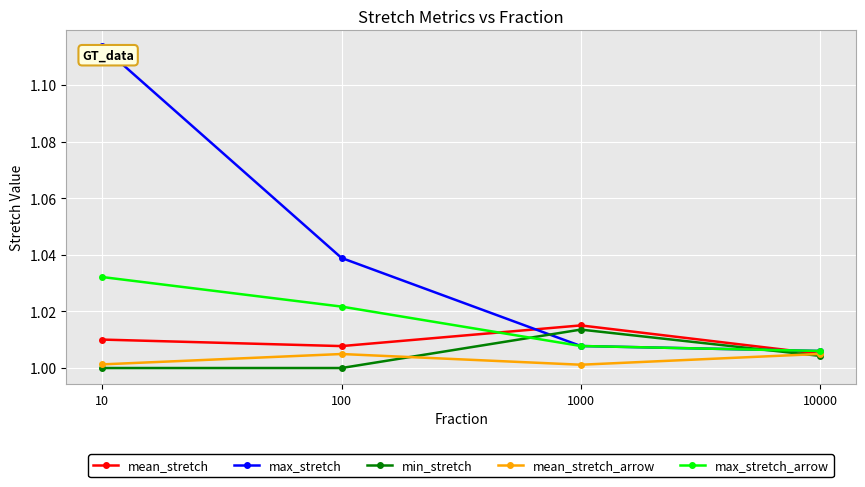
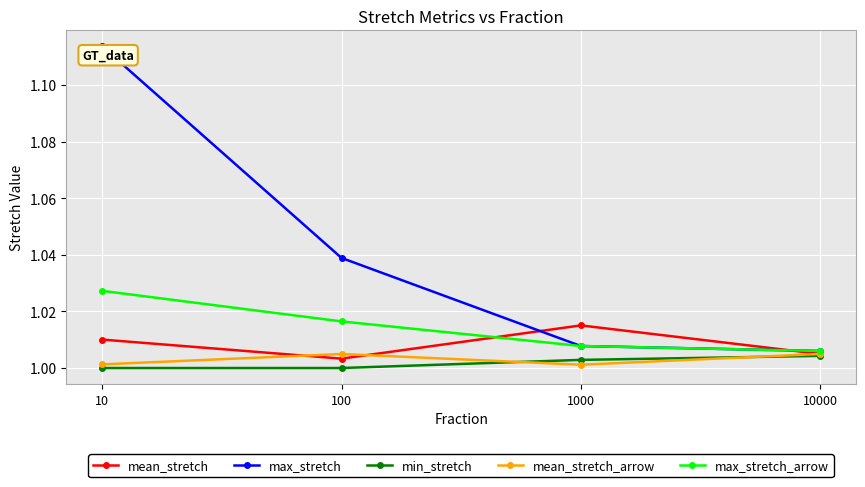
max_stretch_arrow, 10: 1.032 -> 1.027
mean_stretch, 100: 1.008 -> 1.003
max_stretch_arrow, 100: 1.022 -> 1.016
min_stretch, 1000: 1.014 -> 1.003
